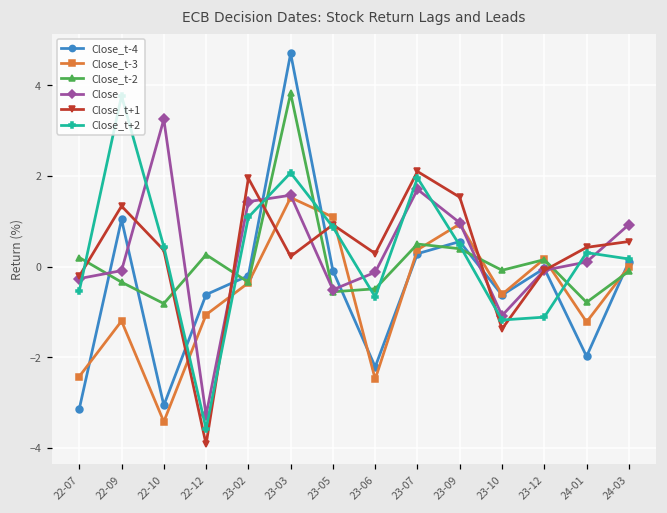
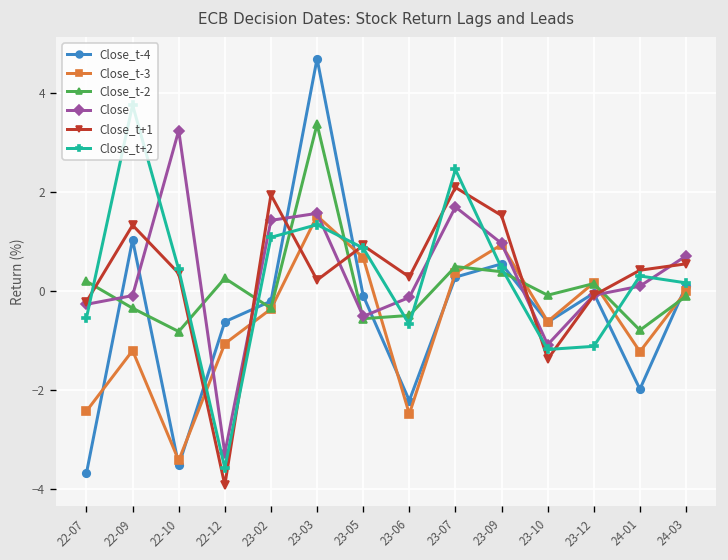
Close_t-4, 22-07: -3.1 -> -3.7
Close_t-4, 22-10: -3.1 -> -3.5
Close_t-2, 23-03: 3.8 -> 3.4
Close_t+2, 23-03: 2.1 -> 1.3
Close_t-3, 23-05: 1.1 -> 0.7
Close_t+2, 23-07: 2.0 -> 2.5
Close, 24-03: 0.9 -> 0.7
